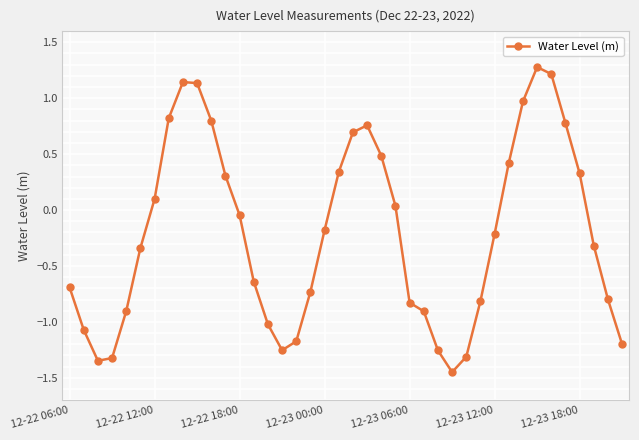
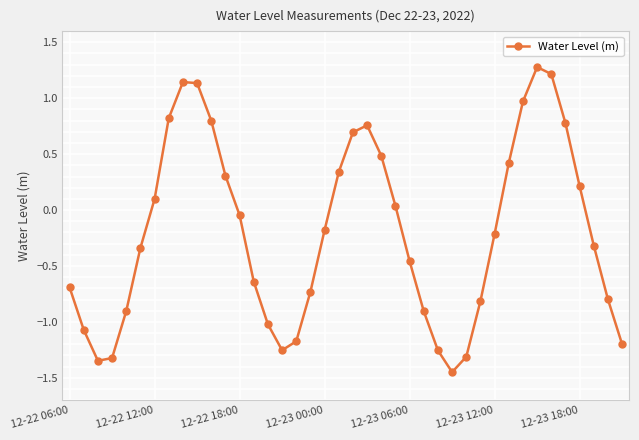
12-23 06:00: -0.83 -> -0.46
12-23 18:00: 0.33 -> 0.21
